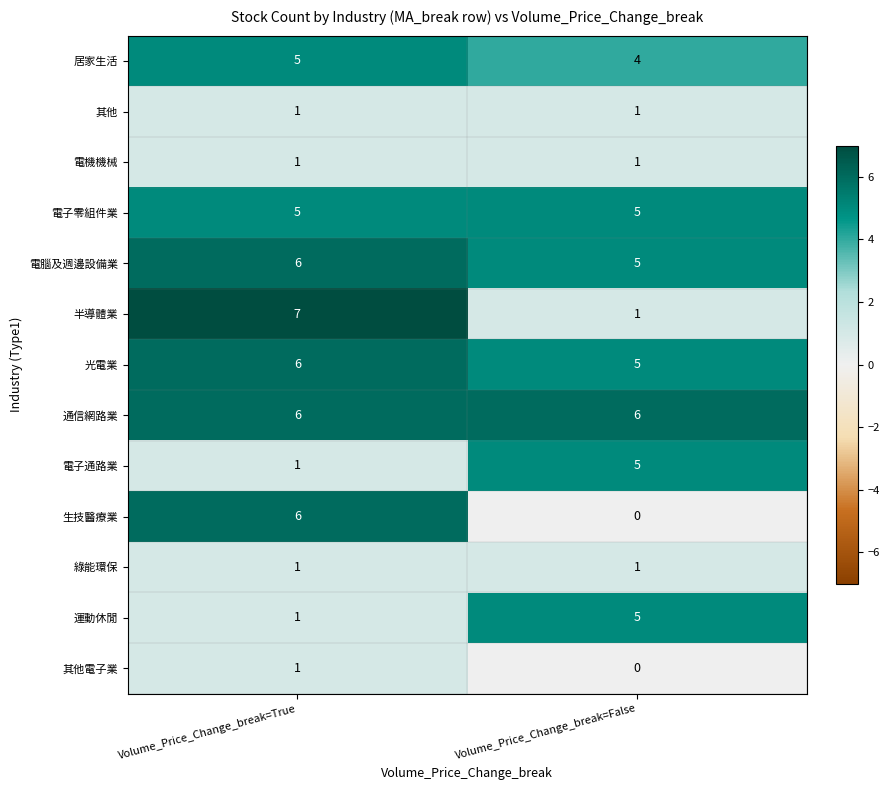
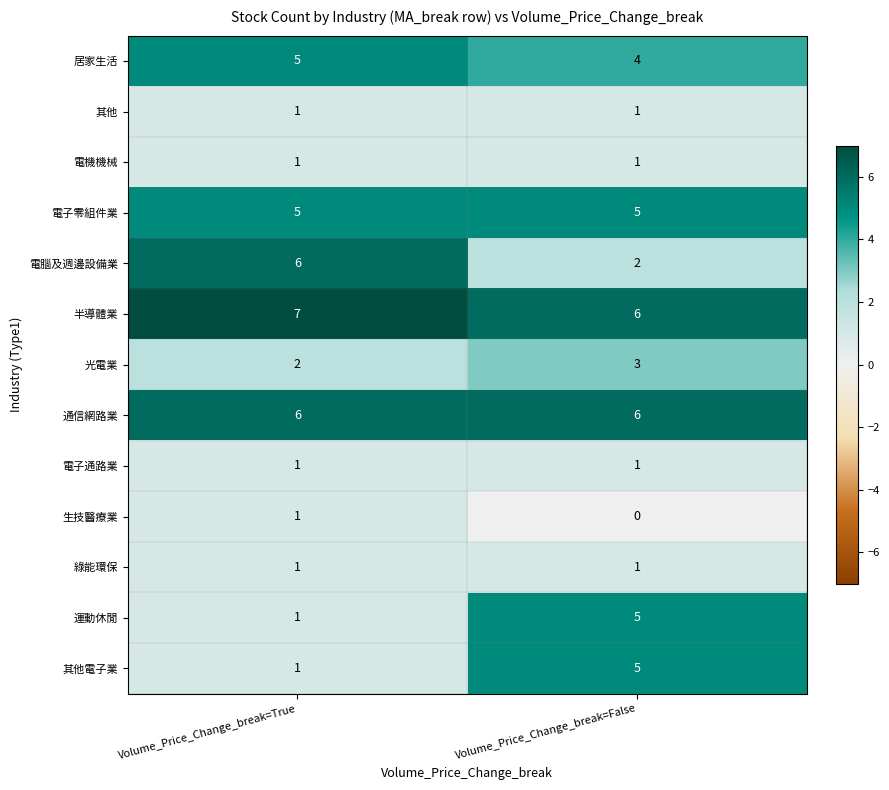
電腦及週邊設備業, Volume_Price_Change_break=False: 5 -> 2
半導體業, Volume_Price_Change_break=False: 1 -> 6
光電業, Volume_Price_Change_break=True: 6 -> 2
光電業, Volume_Price_Change_break=False: 5 -> 3
電子通路業, Volume_Price_Change_break=False: 5 -> 1
生技醫療業, Volume_Price_Change_break=True: 6 -> 1
其他電子業, Volume_Price_Change_break=False: 0 -> 5
